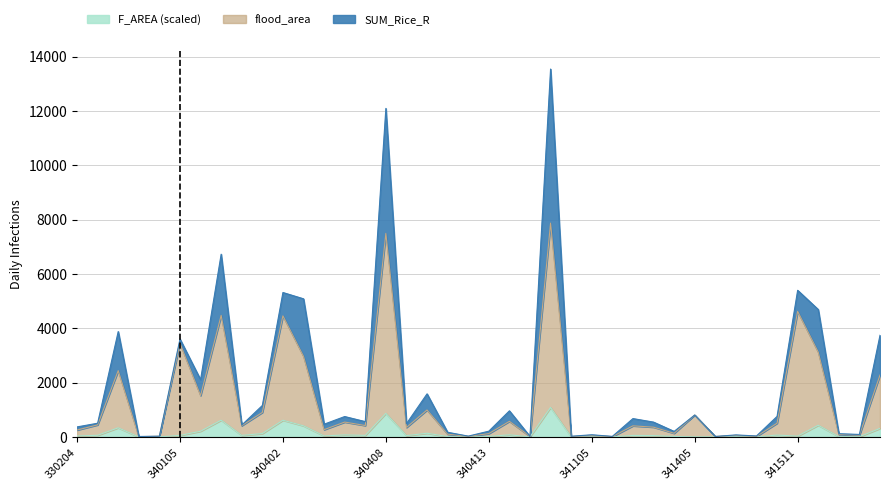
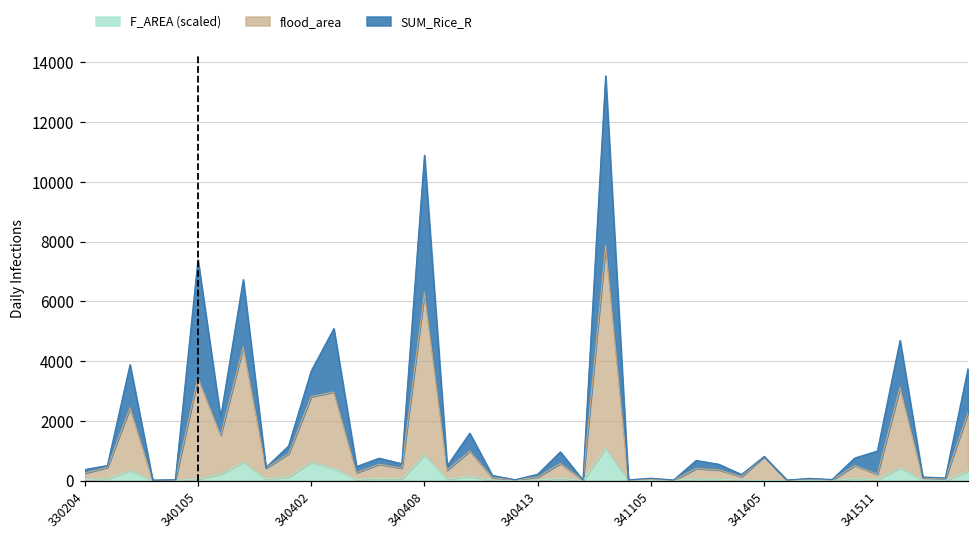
SUM_Rice_R, 340105: 200 -> 3900
flood_area, 340402: 3800 -> 2200
flood_area, 340408: 6600 -> 5400
flood_area, 341511: 4600 -> 200
